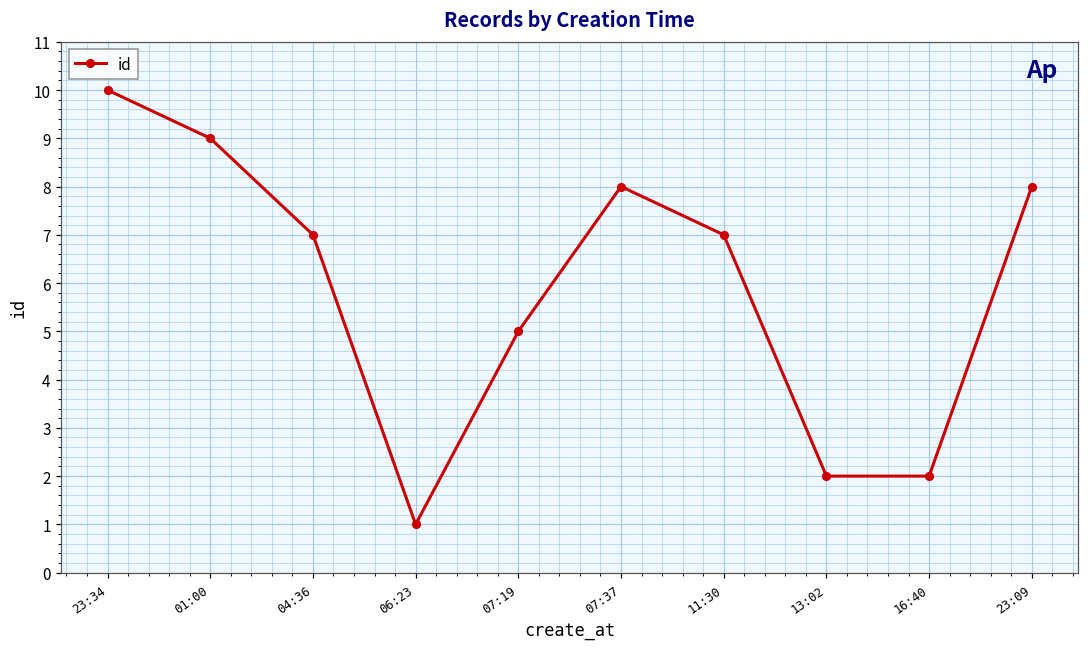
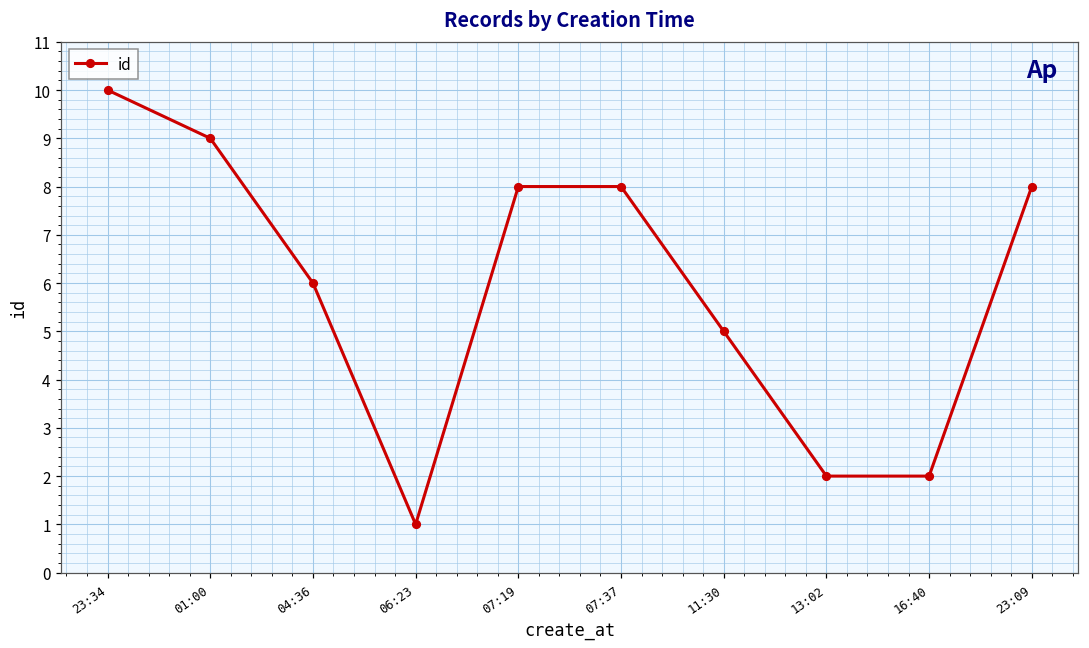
04:36: 7 -> 6
07:19: 5 -> 8
11:30: 7 -> 5
